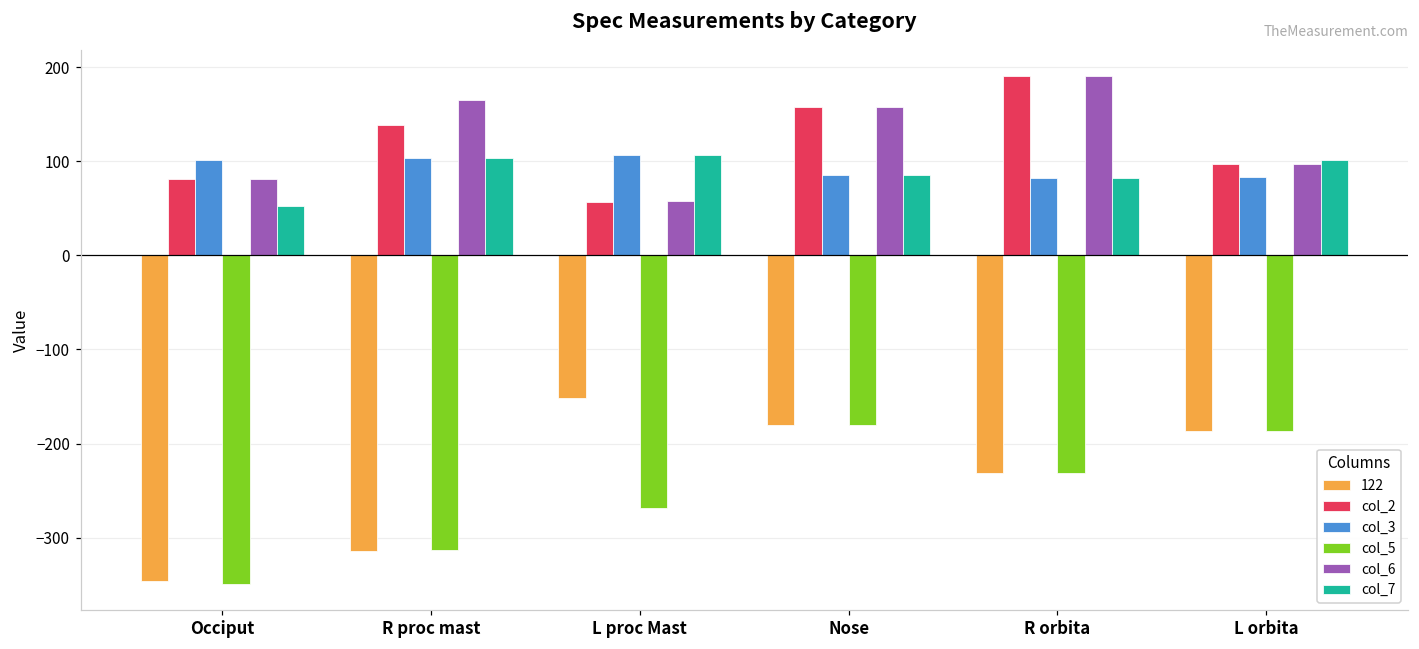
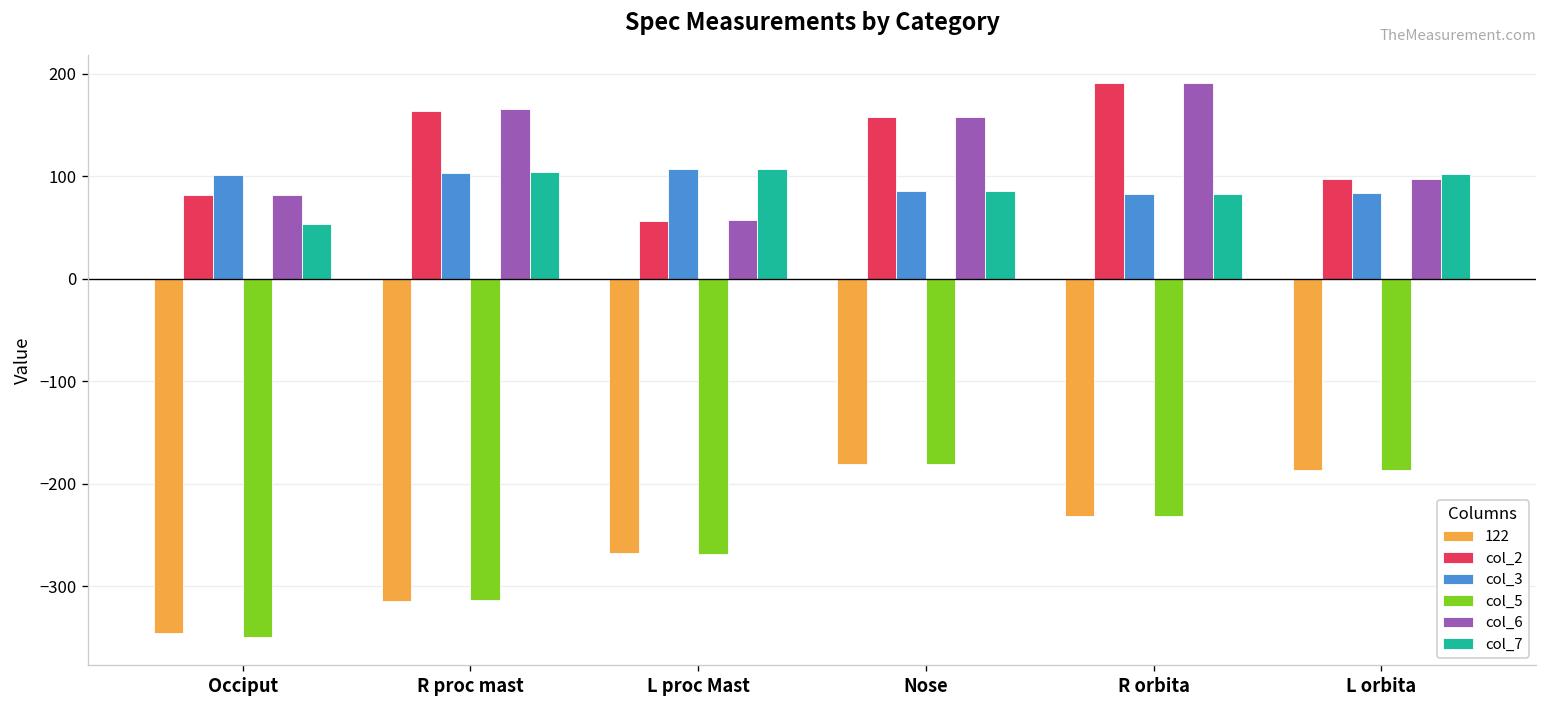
col_2, R proc mast: 140 -> 160
122, L proc Mast: -150 -> -270
